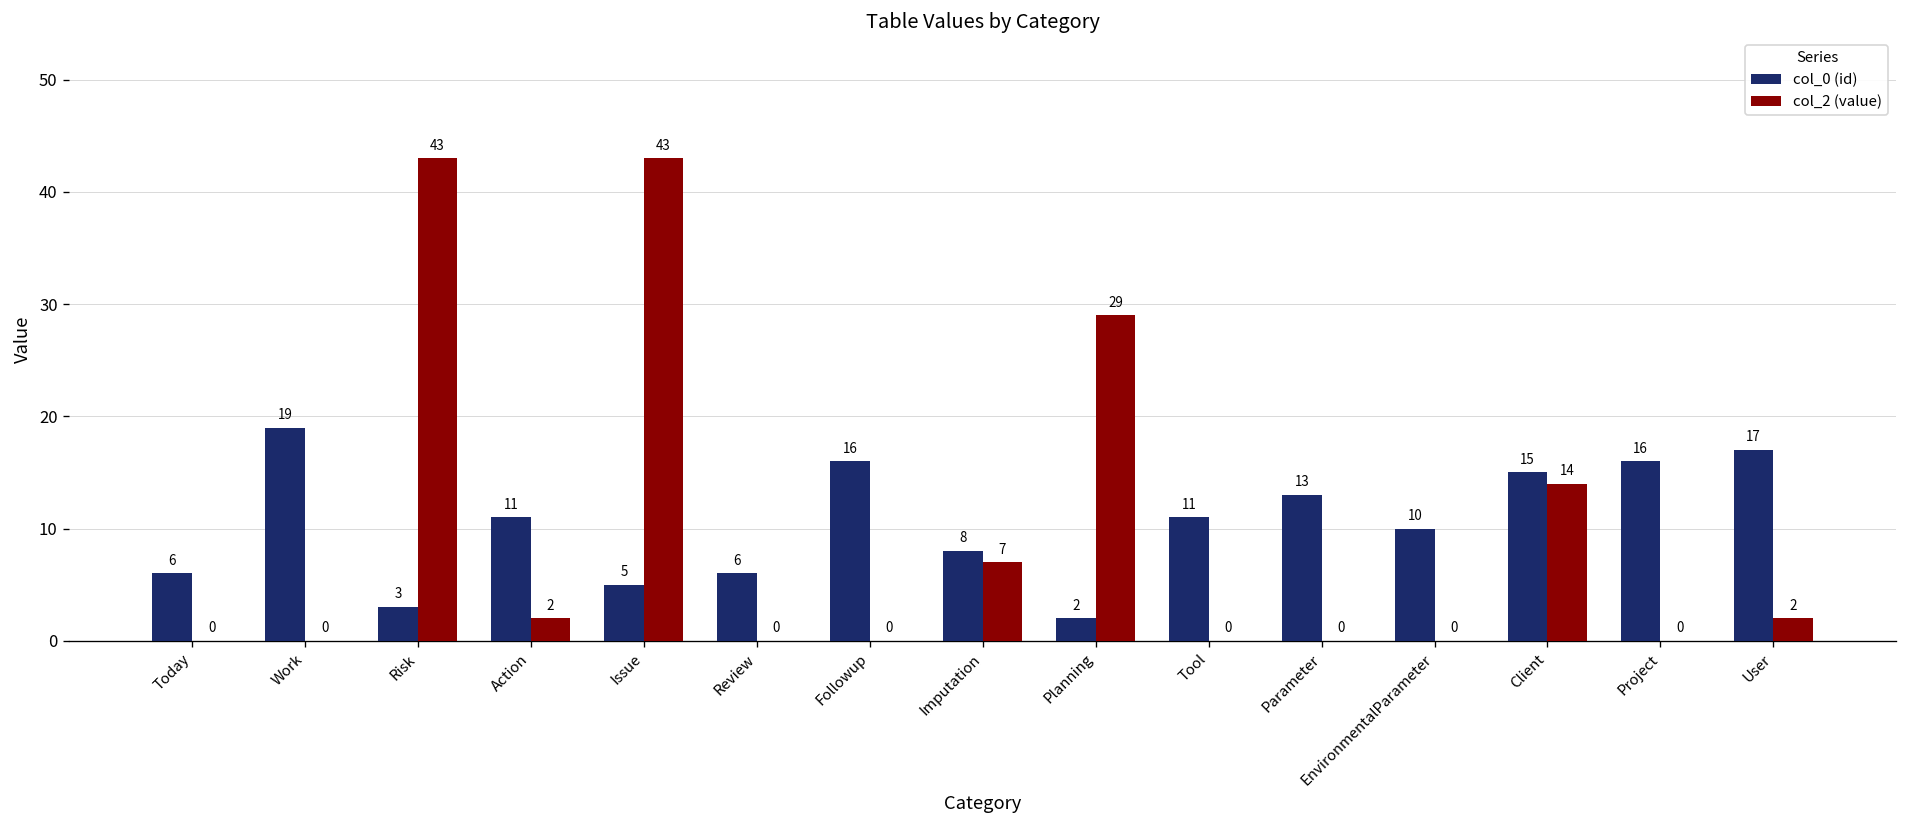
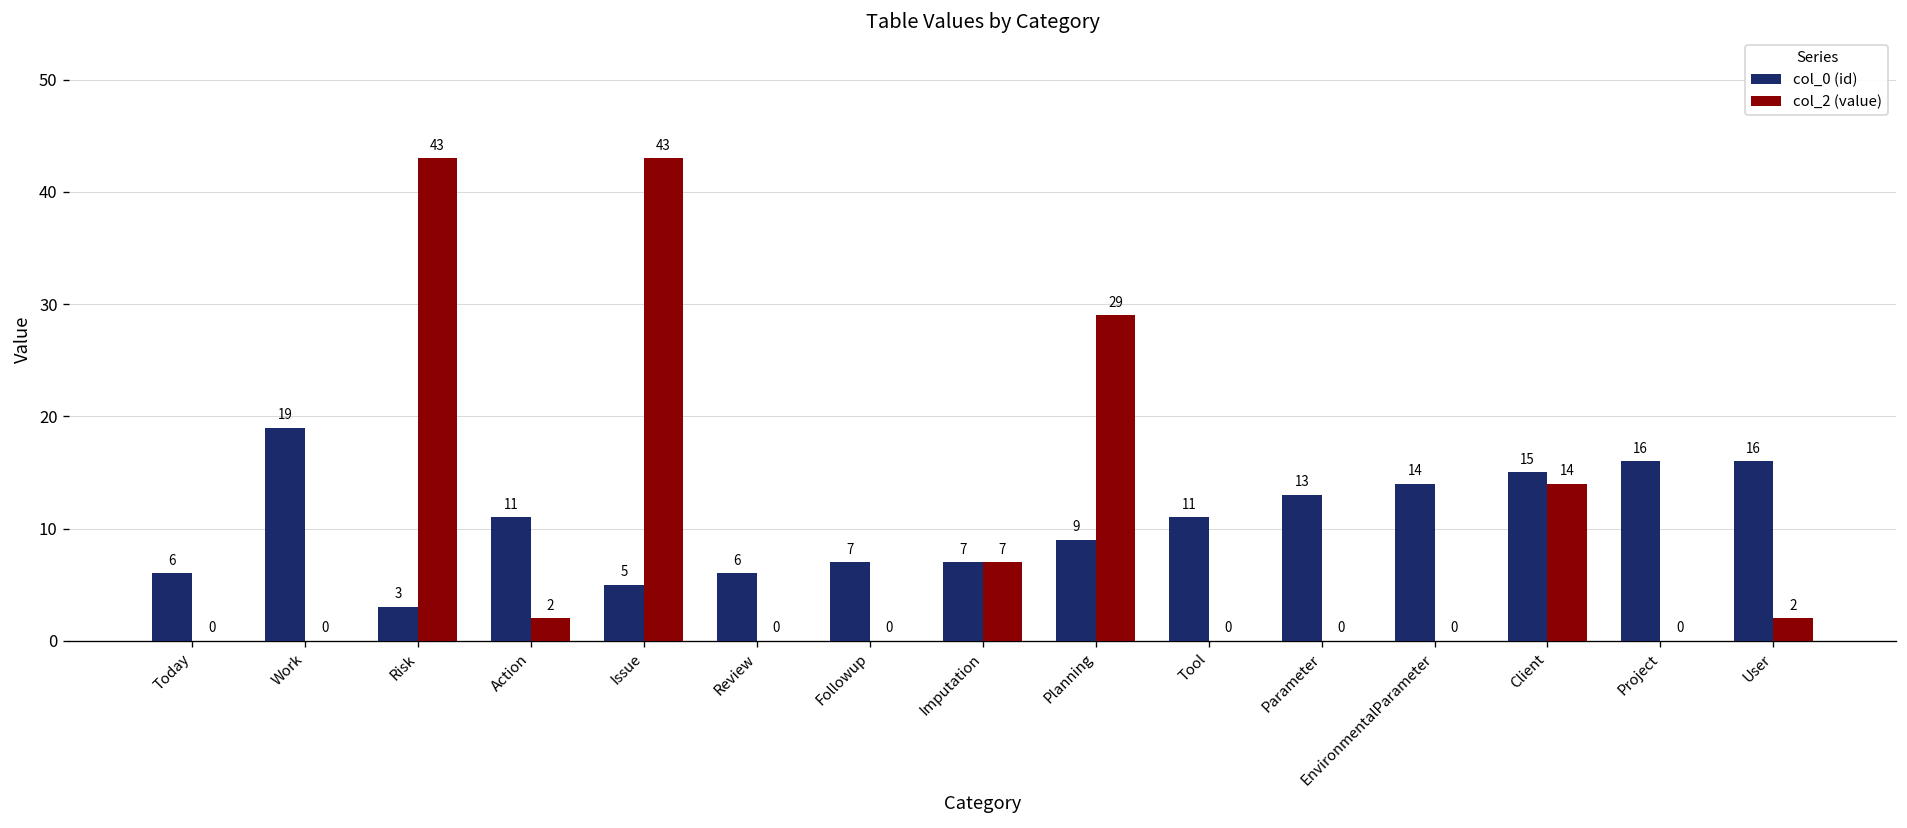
col_0 (id), Followup: 16 -> 7
col_0 (id), Imputation: 8 -> 7
col_0 (id), Planning: 2 -> 9
col_0 (id), EnvironmentalParameter: 10 -> 14
col_0 (id), User: 17 -> 16
